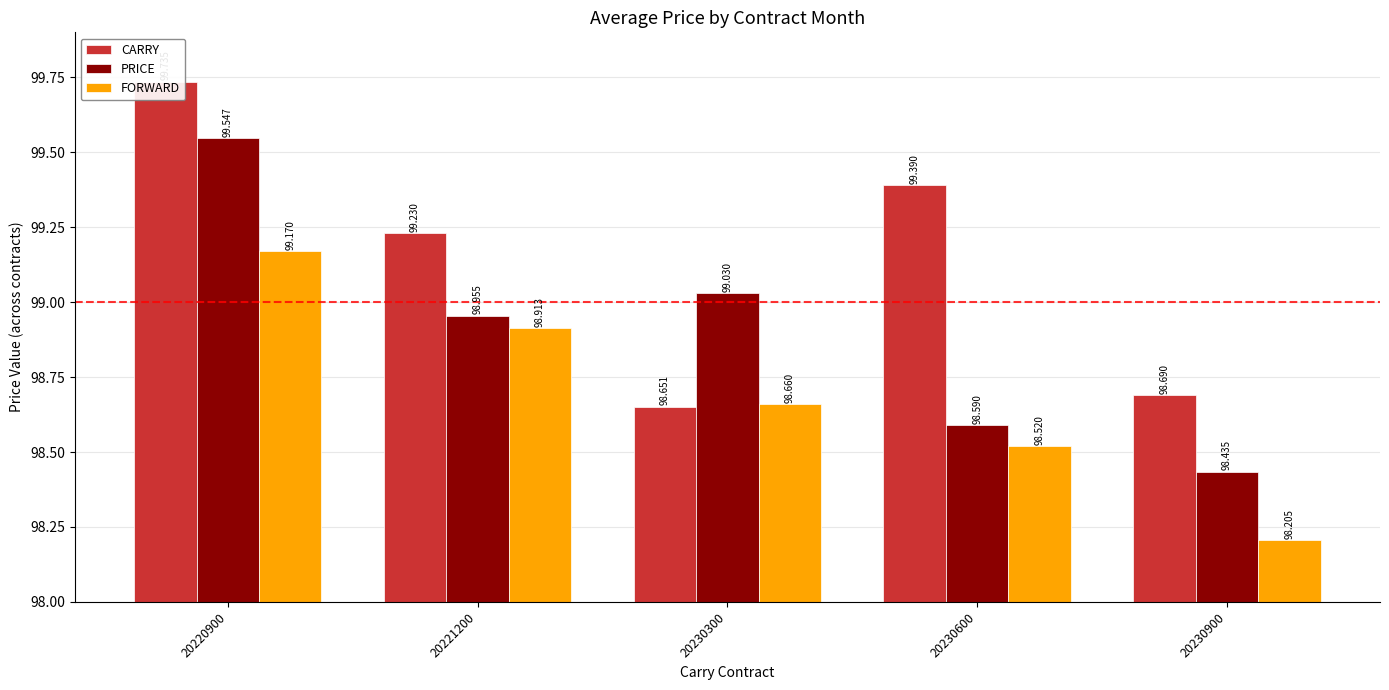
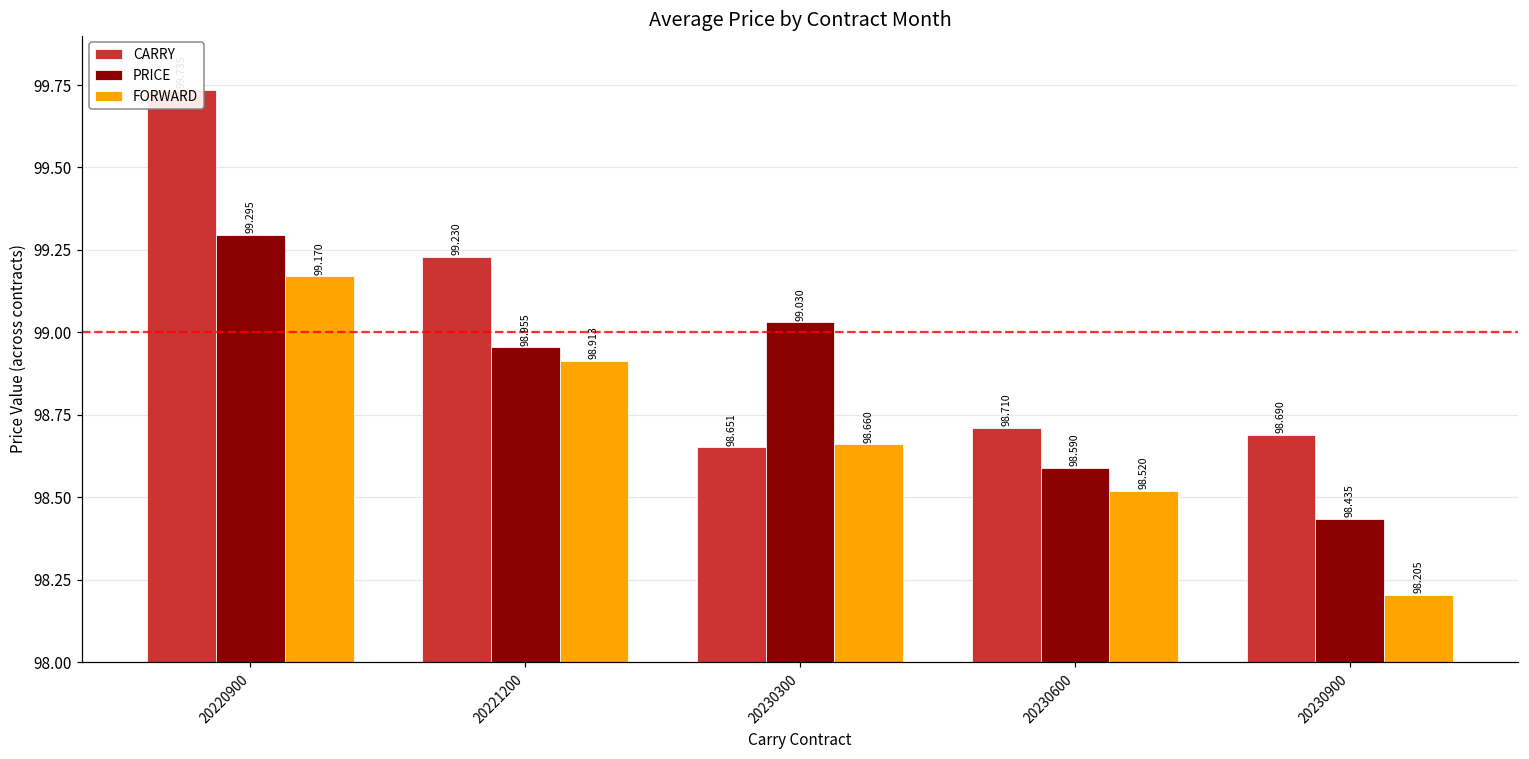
PRICE, 20220900: 99.547 -> 99.295
CARRY, 20230600: 99.390 -> 98.710
